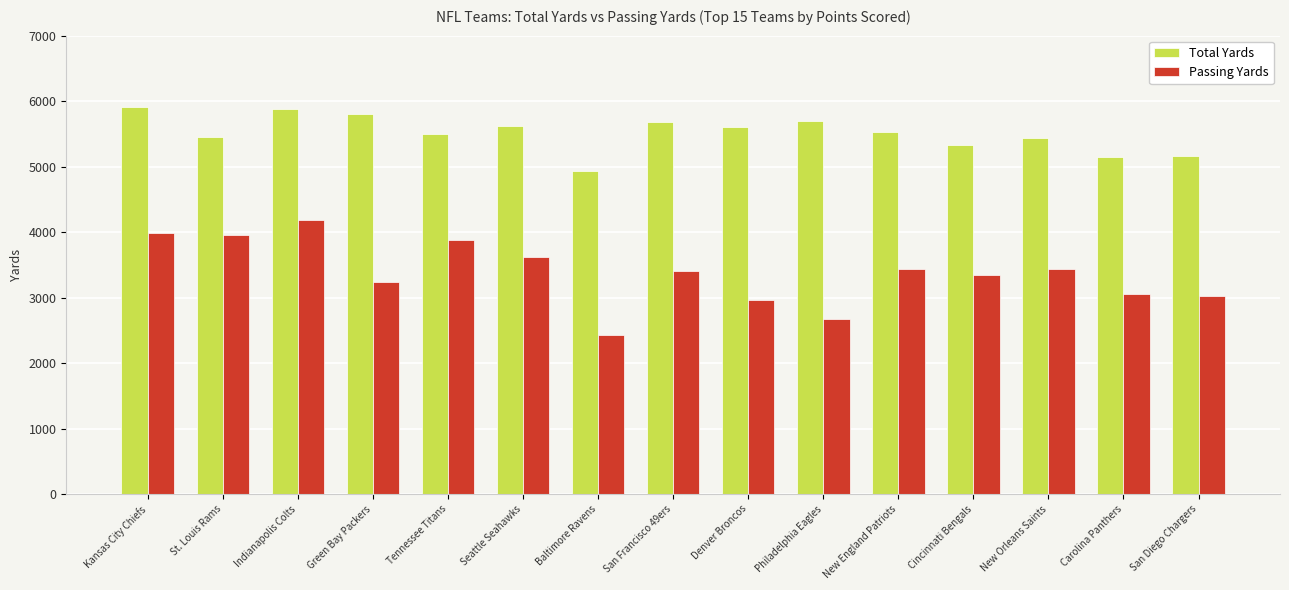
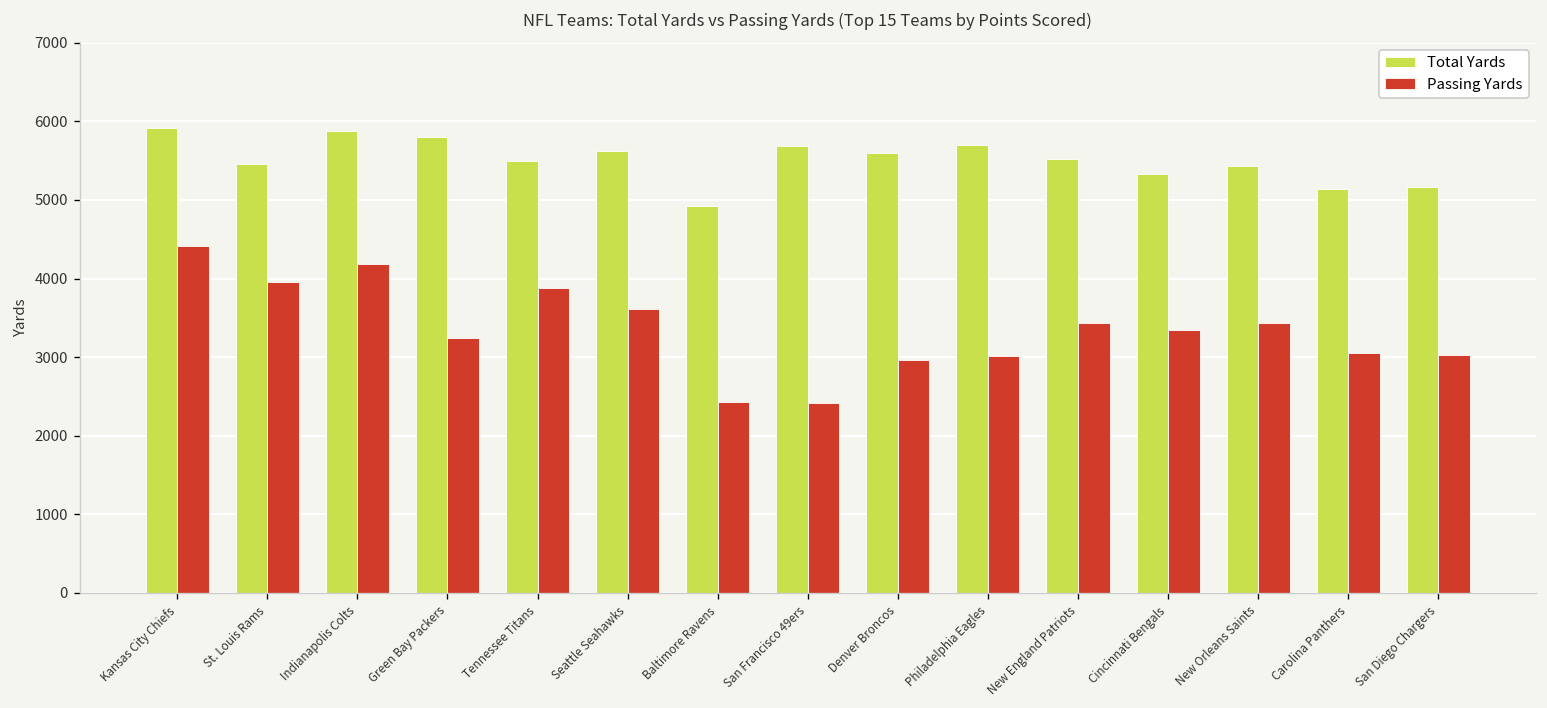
Passing Yards, Kansas City Chiefs: 4000 -> 4400
Passing Yards, San Francisco 49ers: 3400 -> 2400
Passing Yards, Philadelphia Eagles: 2700 -> 3000
